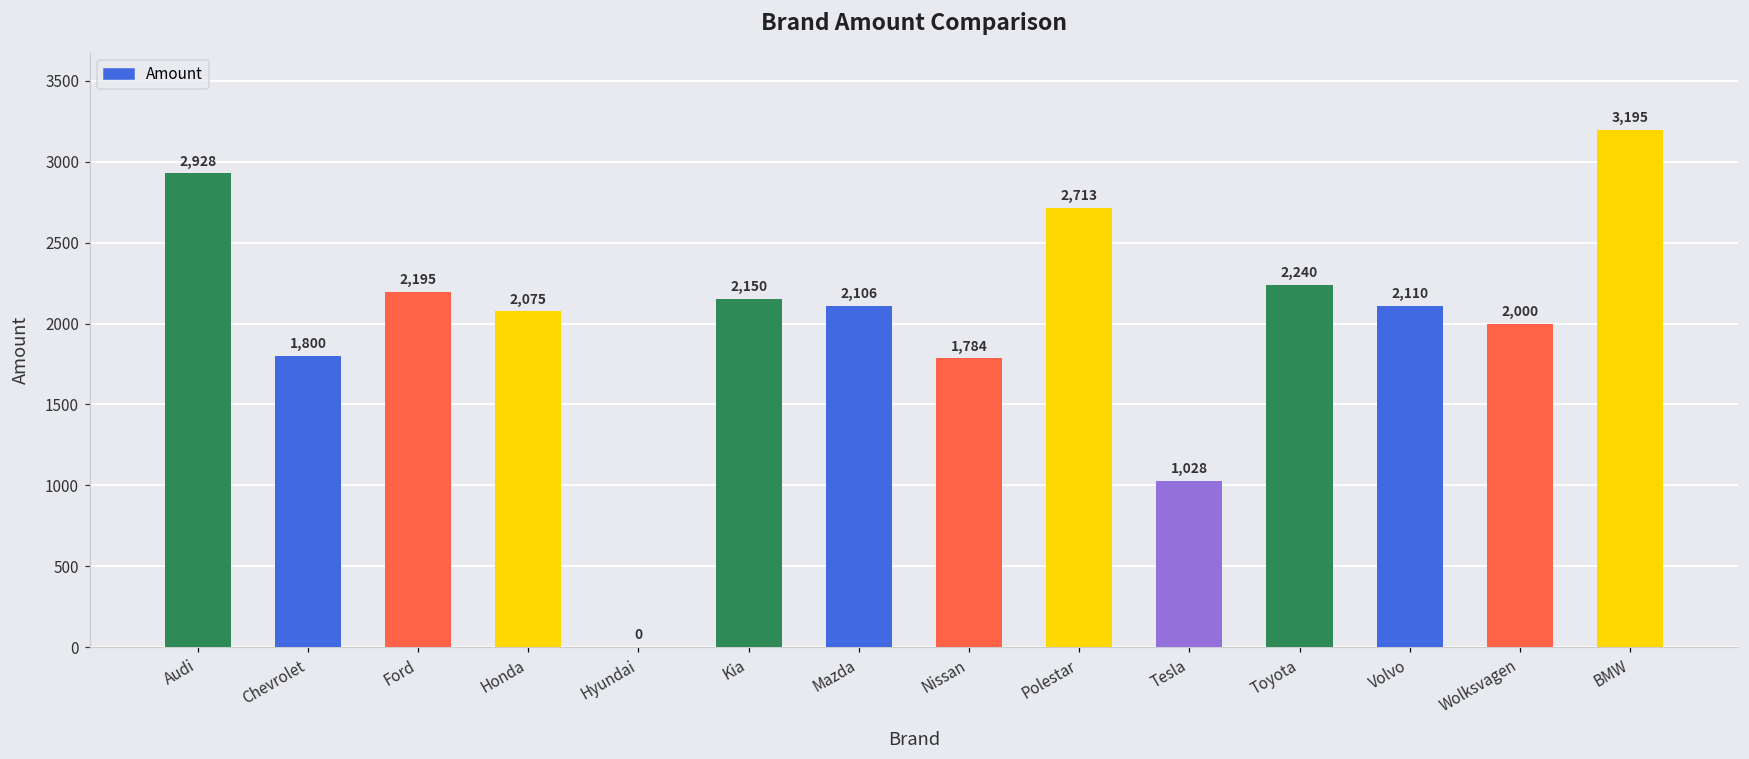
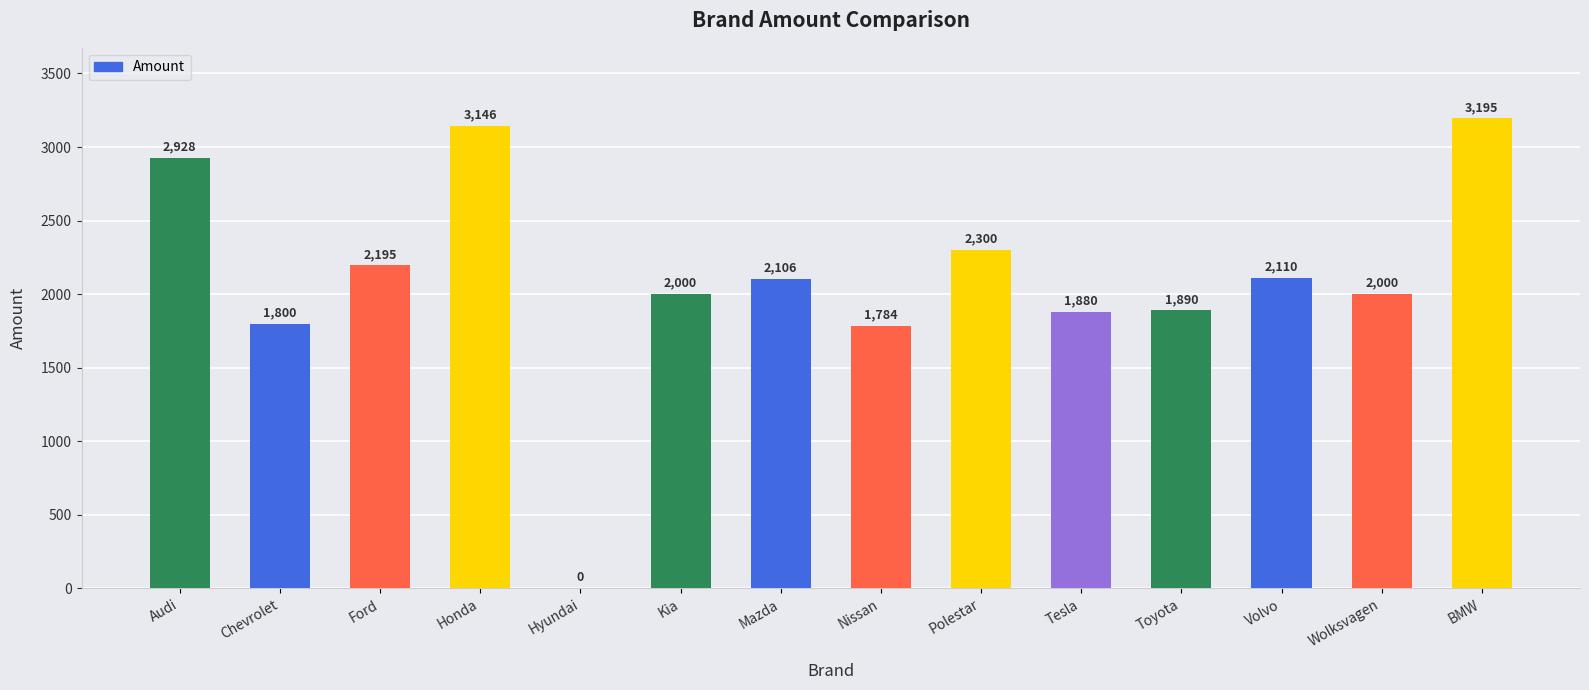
Honda: 2,075 -> 3,146
Kia: 2,150 -> 2,000
Polestar: 2,713 -> 2,300
Tesla: 1,028 -> 1,880
Toyota: 2,240 -> 1,890
